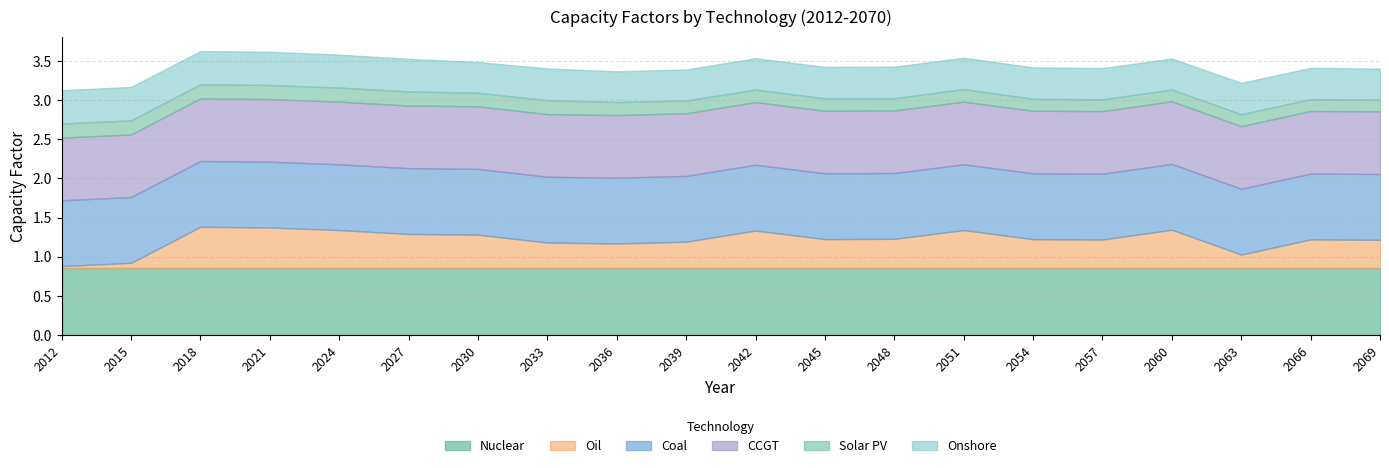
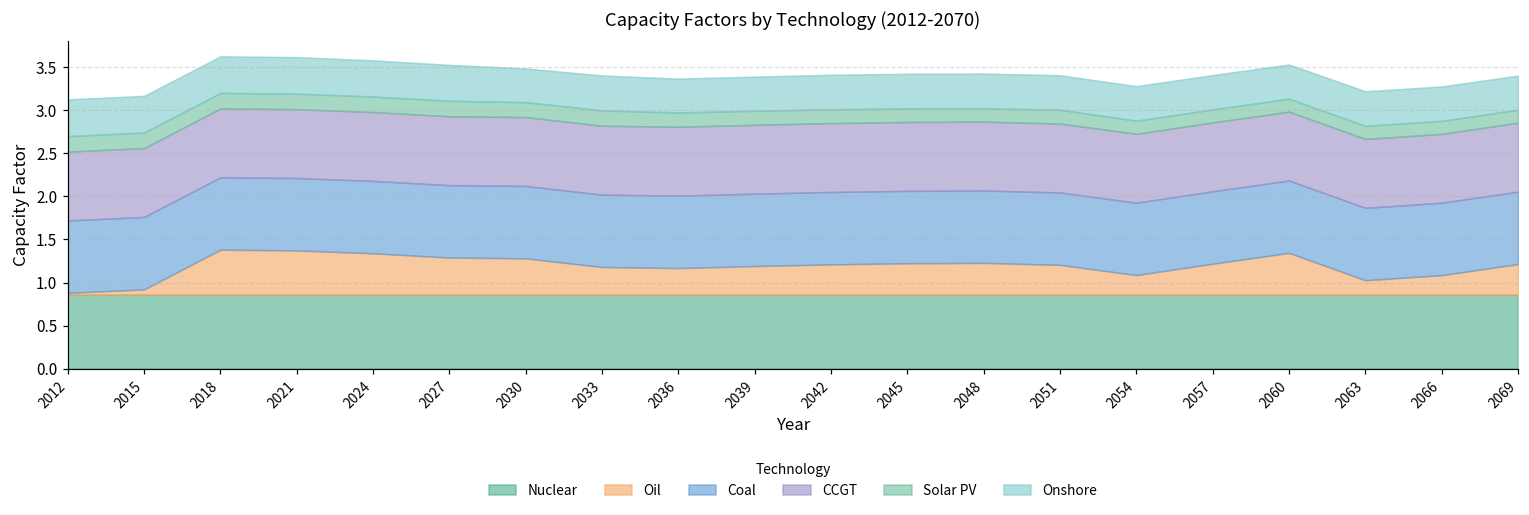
Oil, 2042: 0.5 -> 0.4
Oil, 2051: 0.5 -> 0.3
Oil, 2054: 0.4 -> 0.2
Oil, 2066: 0.4 -> 0.2
